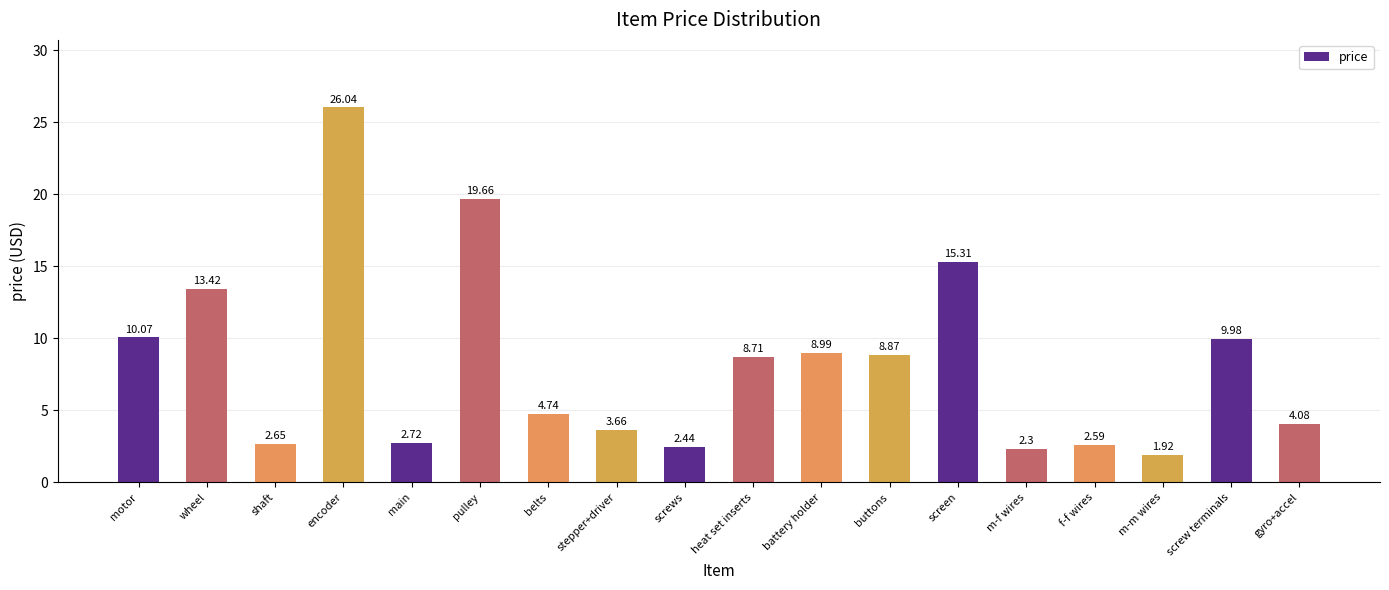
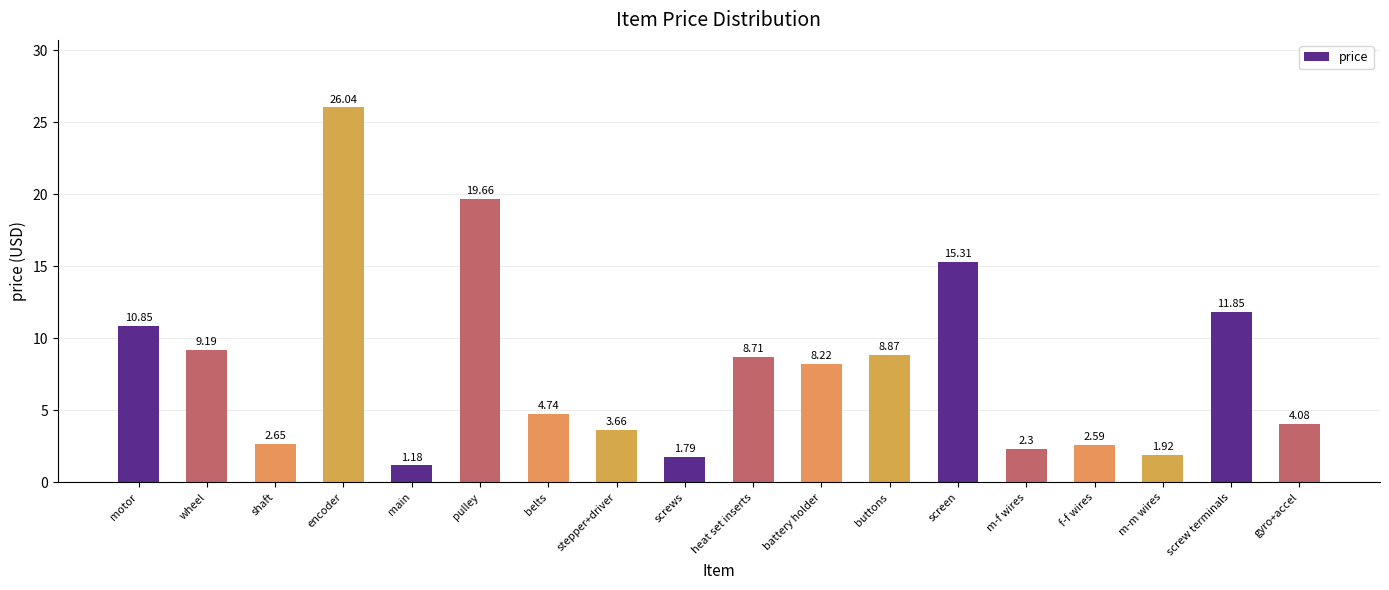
motor: 10.07 -> 10.85
wheel: 13.42 -> 9.19
main: 2.72 -> 1.18
screws: 2.44 -> 1.79
battery holder: 8.99 -> 8.22
screw terminals: 9.98 -> 11.85
